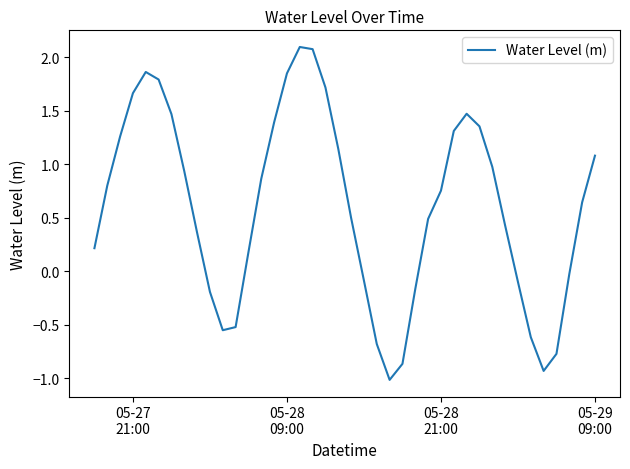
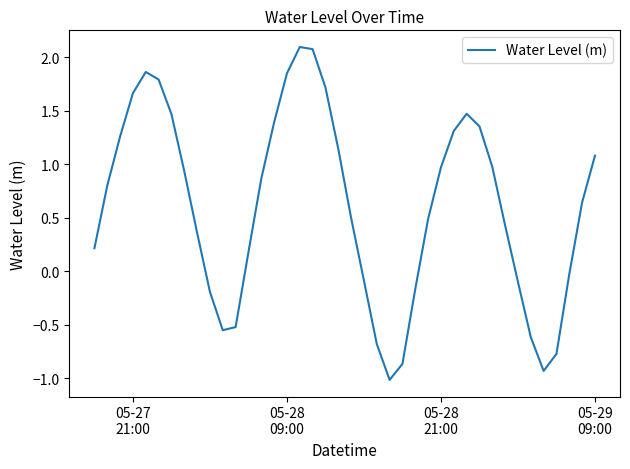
05-28 21:00: 0.75 -> 0.97
